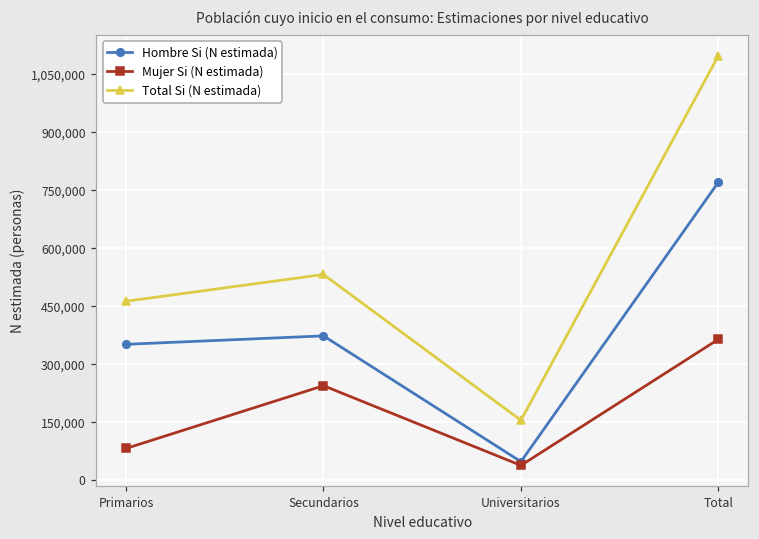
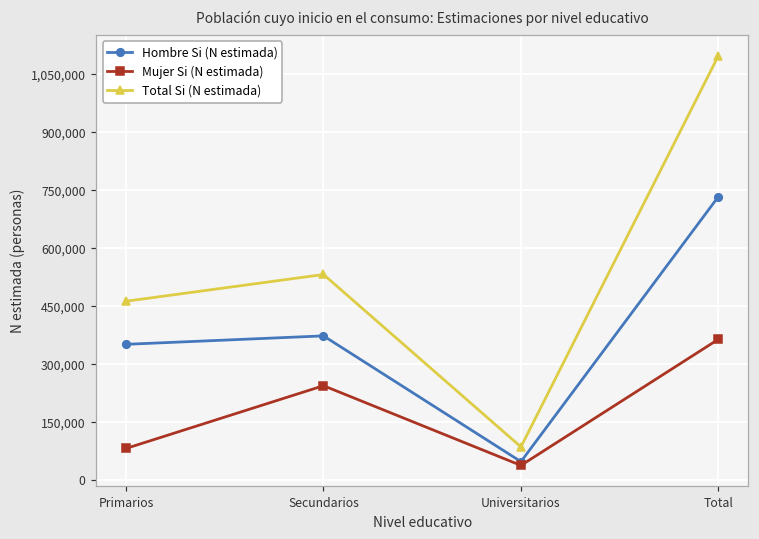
Total Si (N estimada), Universitarios: 150,000 -> 90,000
Hombre Si (N estimada), Total: 770,000 -> 730,000
